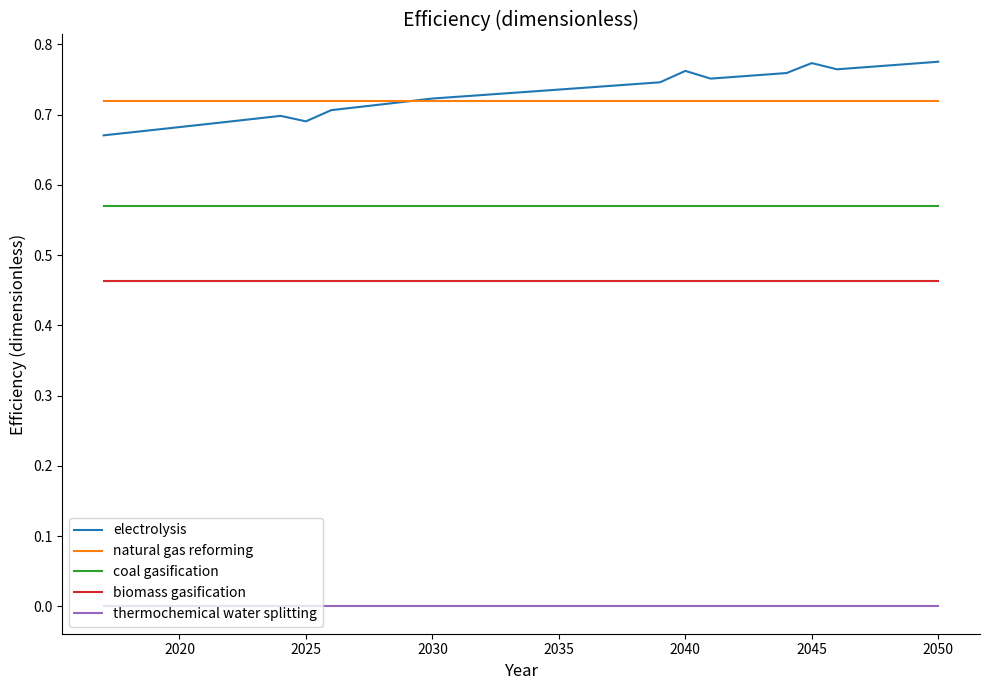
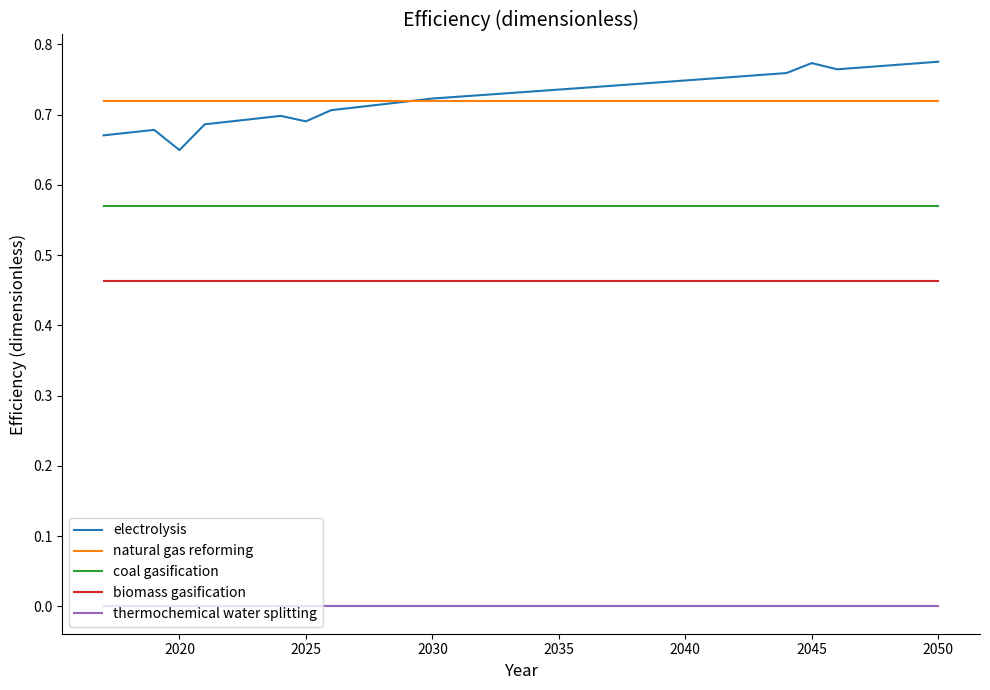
electrolysis, 2020: 0.68 -> 0.65
electrolysis, 2040: 0.76 -> 0.75
